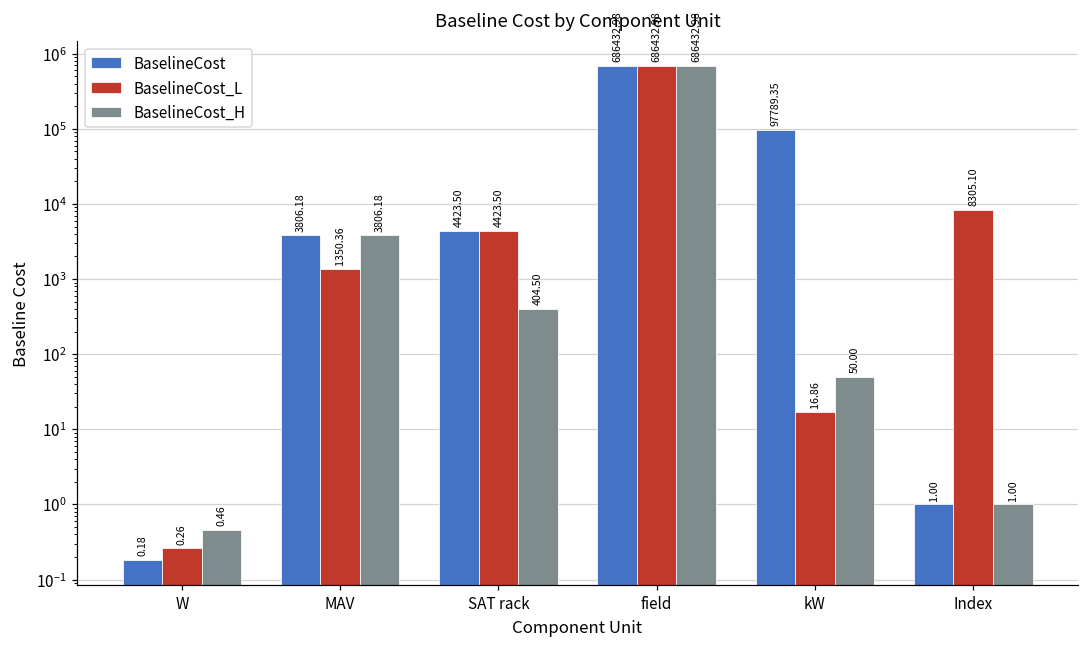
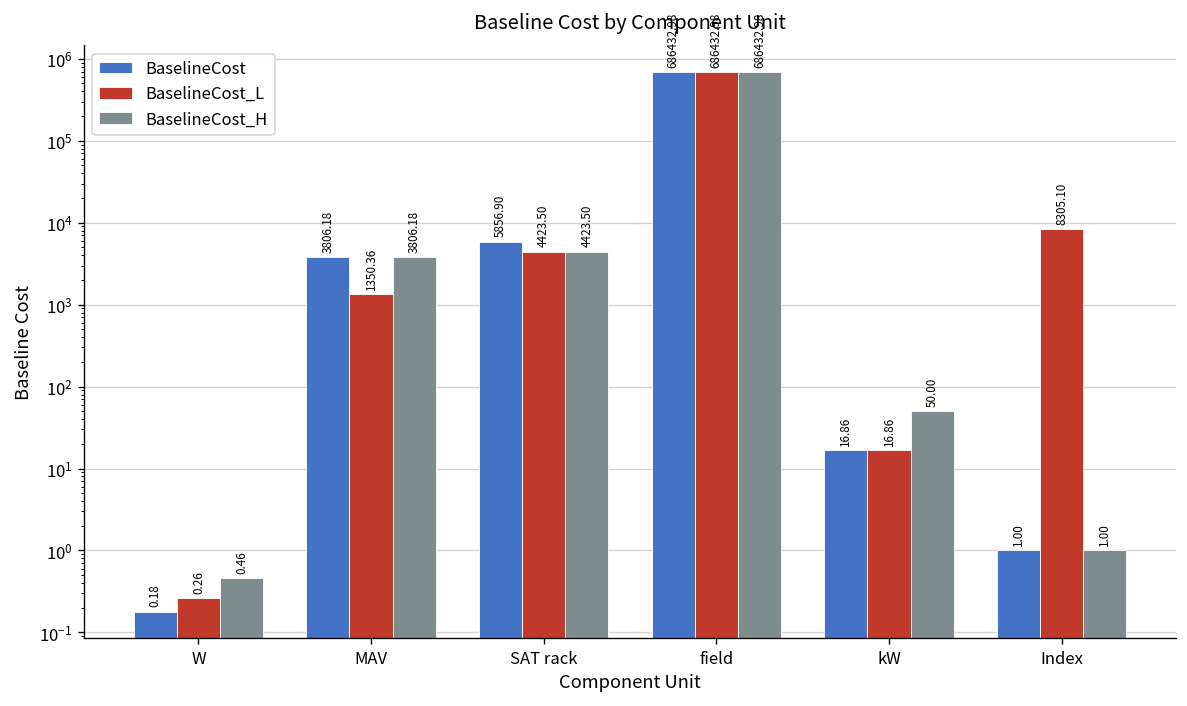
BaselineCost, SAT rack: 4423.50 -> 5856.90
BaselineCost_H, SAT rack: 404.50 -> 4423.50
BaselineCost, kW: 97789.35 -> 16.86
